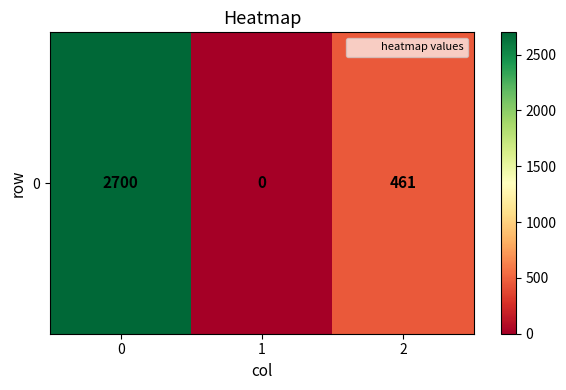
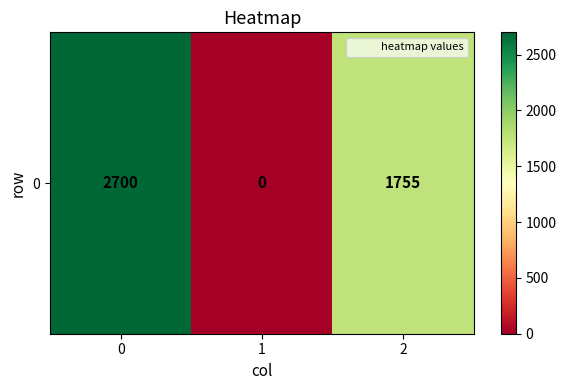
0, 2: 461 -> 1755
